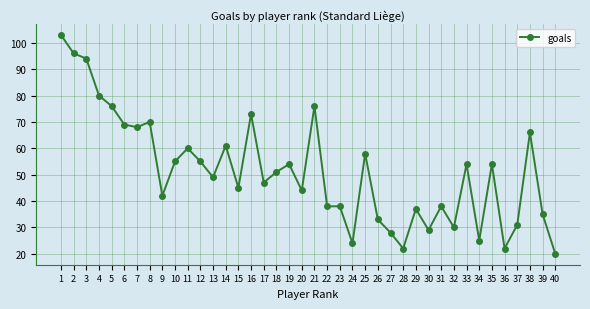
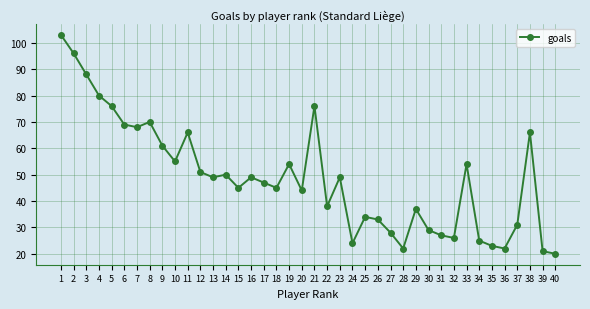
3: 94 -> 88
9: 42 -> 61
11: 60 -> 66
12: 55 -> 51
14: 61 -> 50
16: 73 -> 49
18: 51 -> 45
23: 38 -> 49
25: 58 -> 34
31: 38 -> 27
32: 30 -> 26
35: 54 -> 23
39: 35 -> 21
